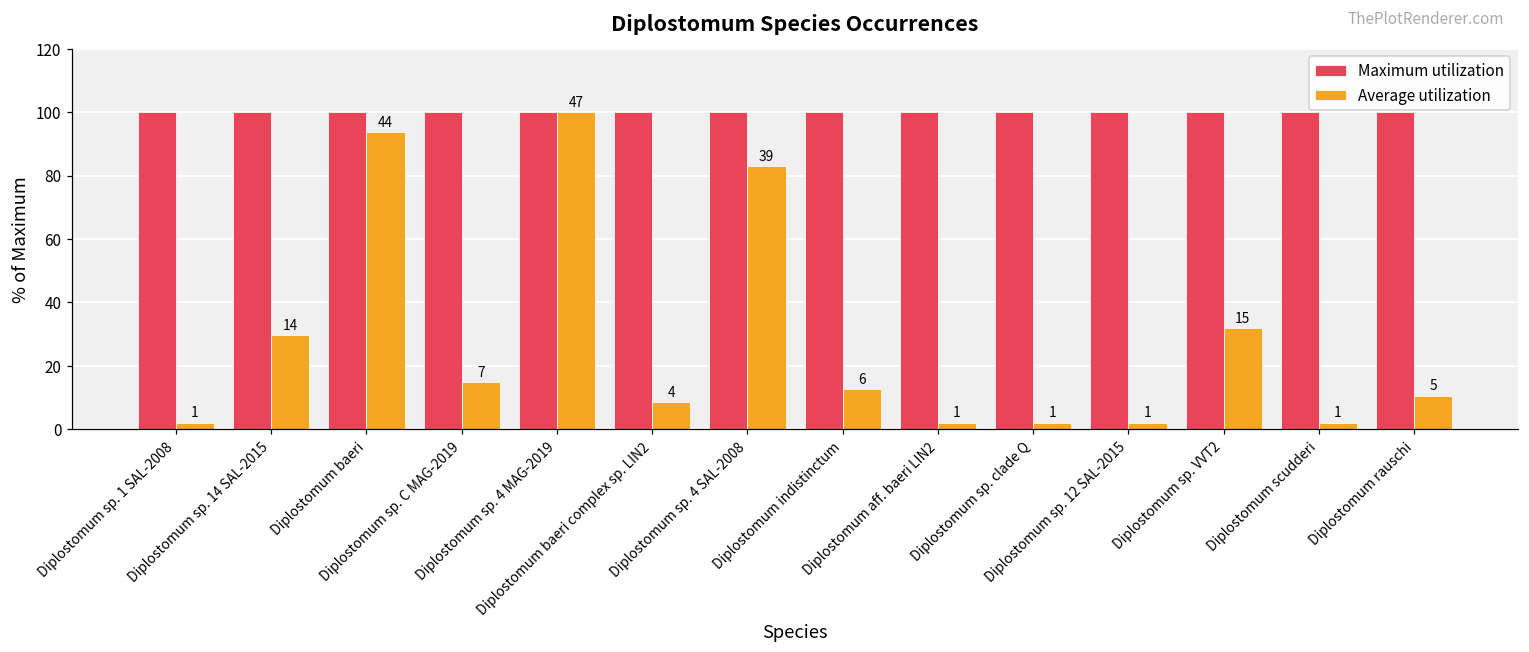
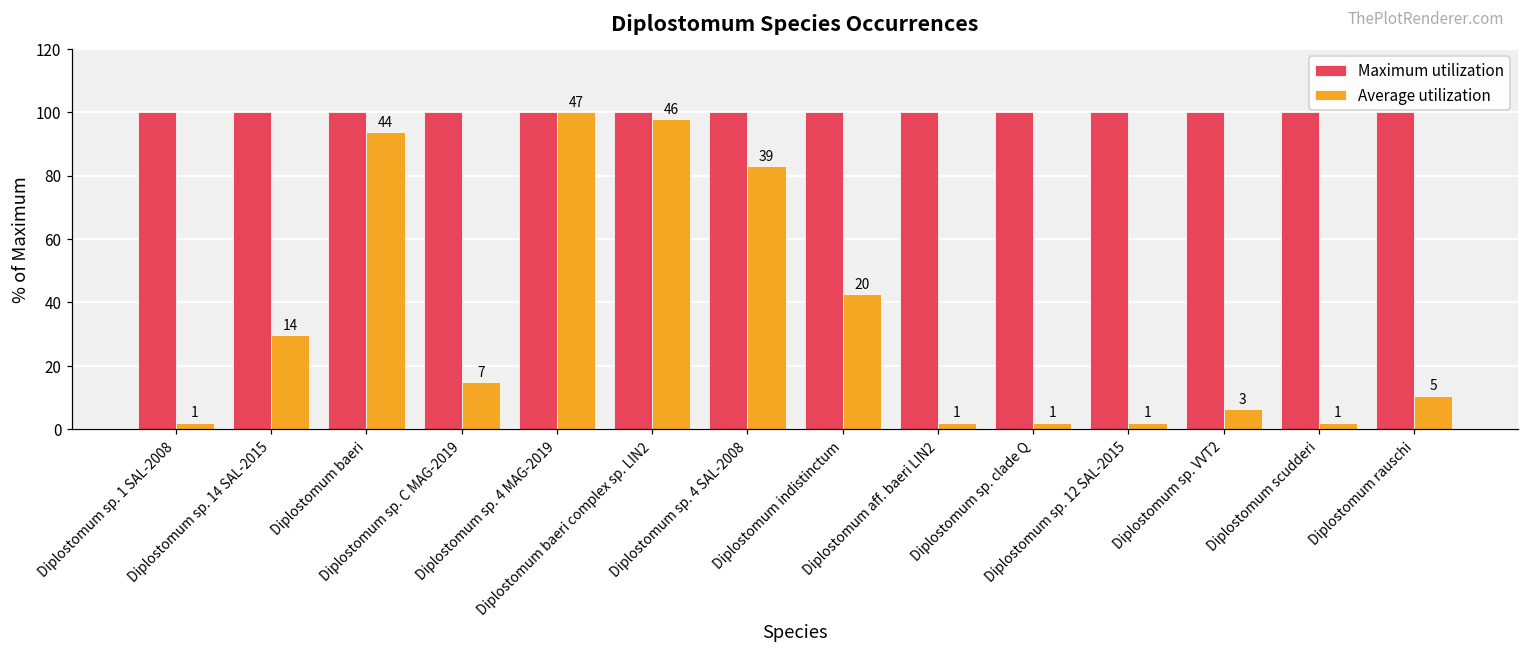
Average utilization, Diplostomum baeri complex sp. LIN2: 4 -> 46
Average utilization, Diplostomum indistinctum: 6 -> 20
Average utilization, Diplostomum sp. VVT2: 15 -> 3
